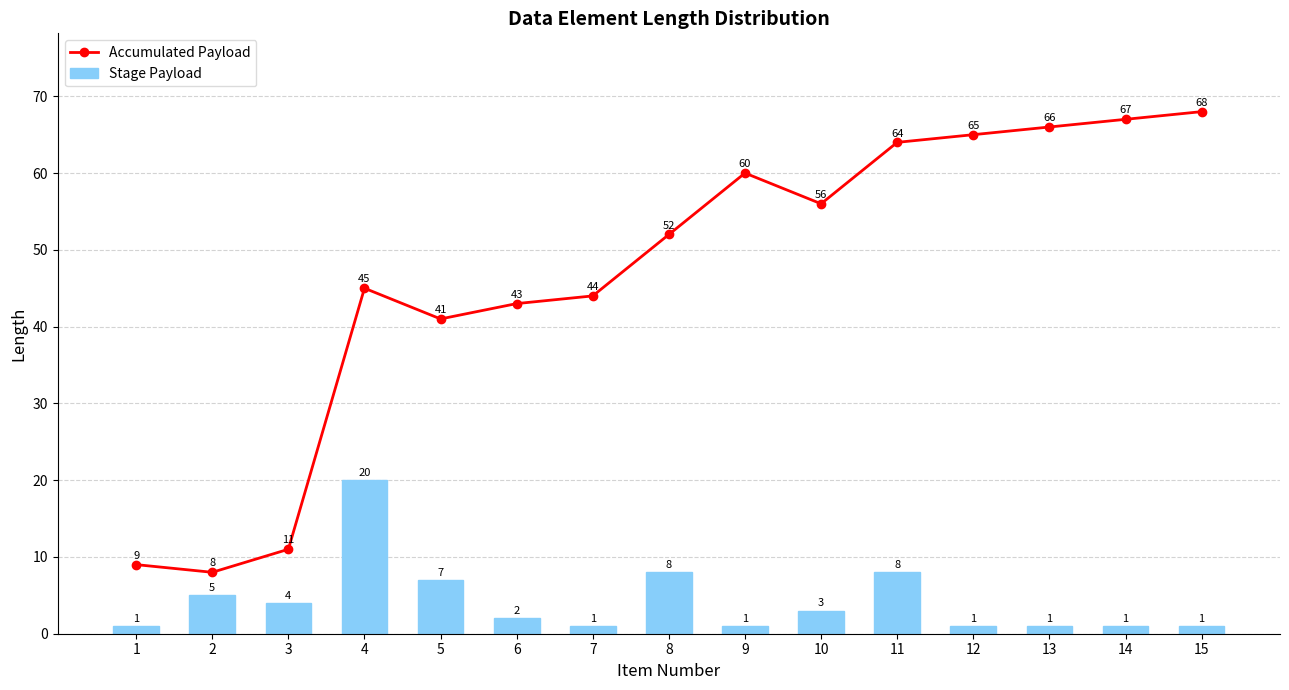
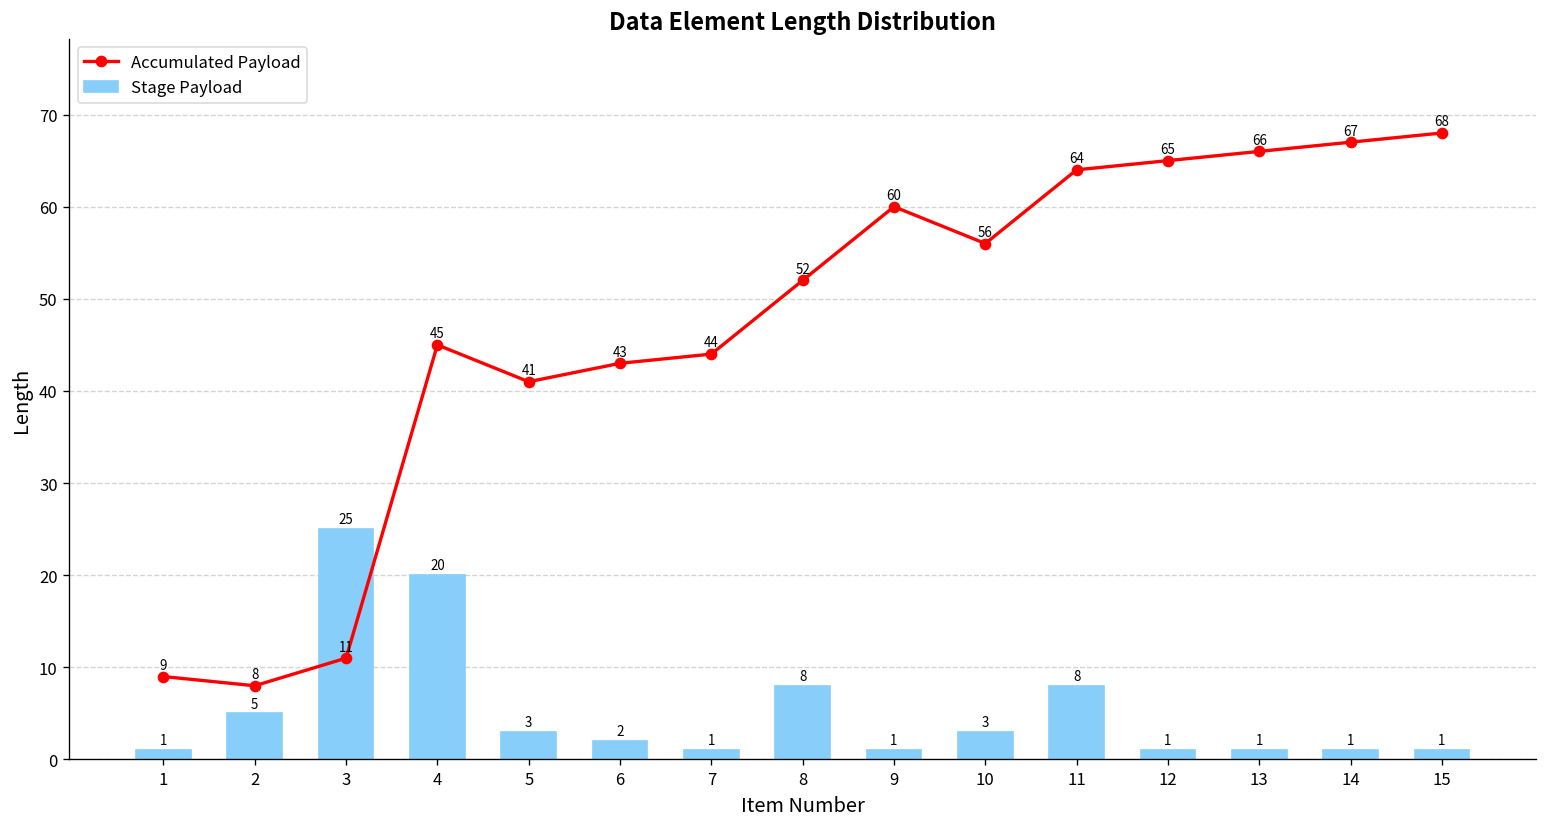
Stage Payload, 3: 4 -> 25
Stage Payload, 5: 7 -> 3
